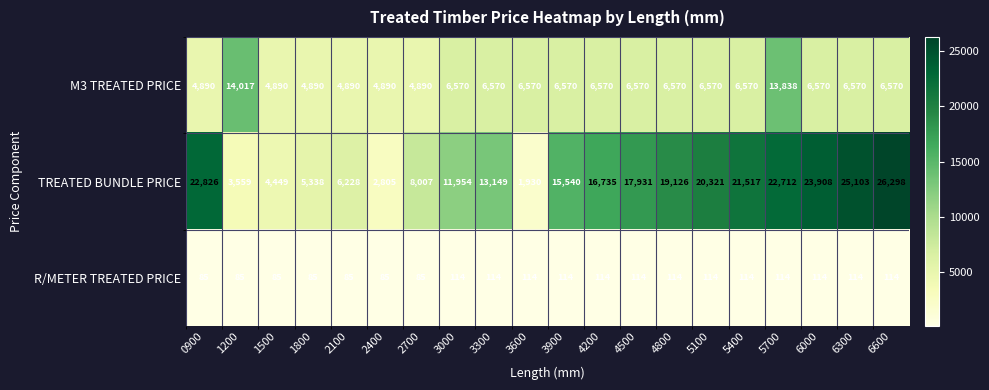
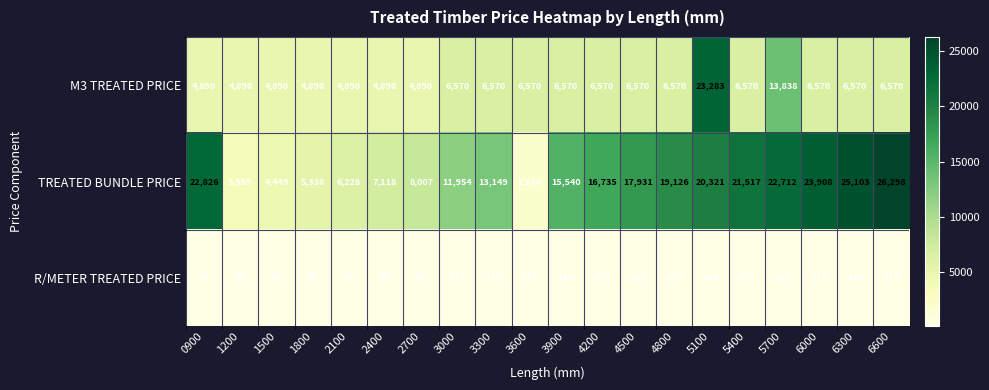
M3 TREATED PRICE, 1200: 14,017 -> 4,890
M3 TREATED PRICE, 5100: 6,570 -> 23,283
TREATED BUNDLE PRICE, 2400: 2,805 -> 7,118
